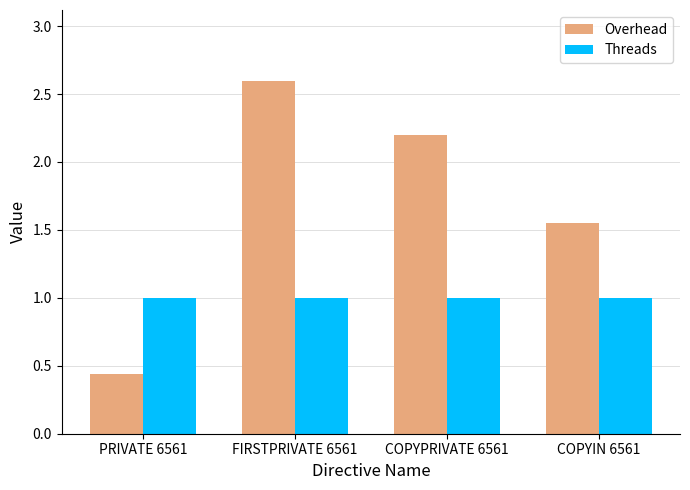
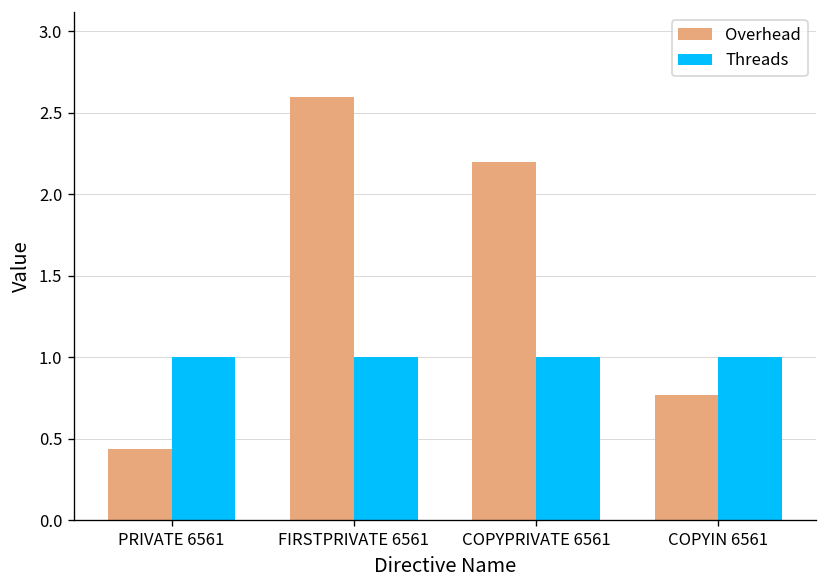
Overhead, COPYIN 6561: 1.55 -> 0.77
